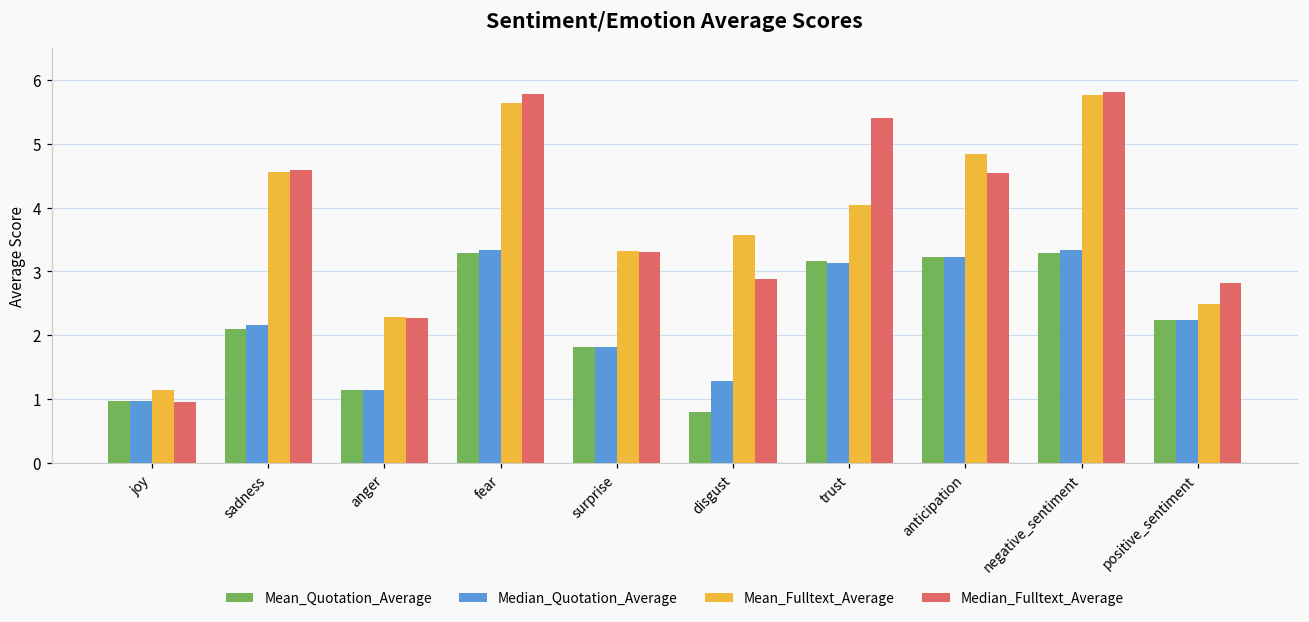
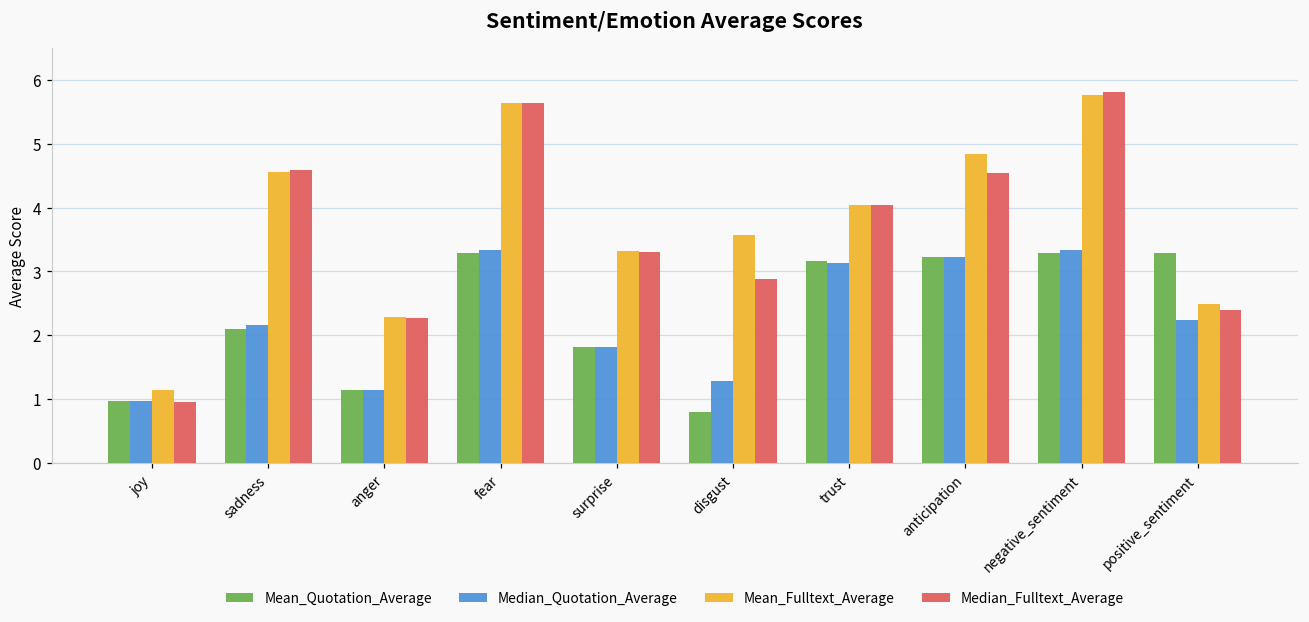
Median_Fulltext_Average, fear: 5.8 -> 5.6
Median_Fulltext_Average, trust: 5.4 -> 4.0
Mean_Quotation_Average, positive_sentiment: 2.2 -> 3.3
Median_Fulltext_Average, positive_sentiment: 2.8 -> 2.4
